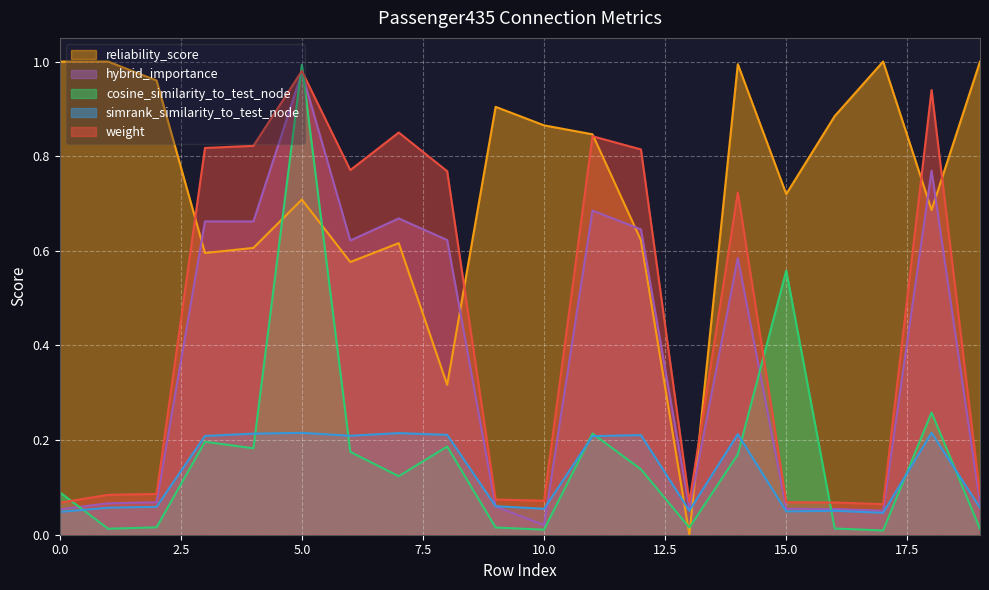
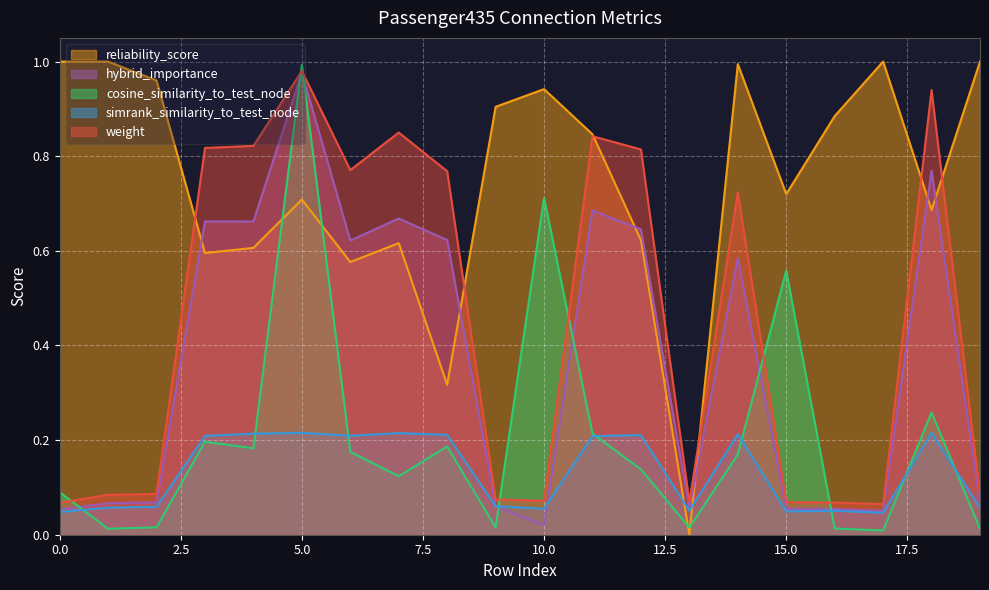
reliability_score, 10.0: 0.87 -> 0.94
cosine_similarity_to_test_node, 10.0: 0.01 -> 0.71
